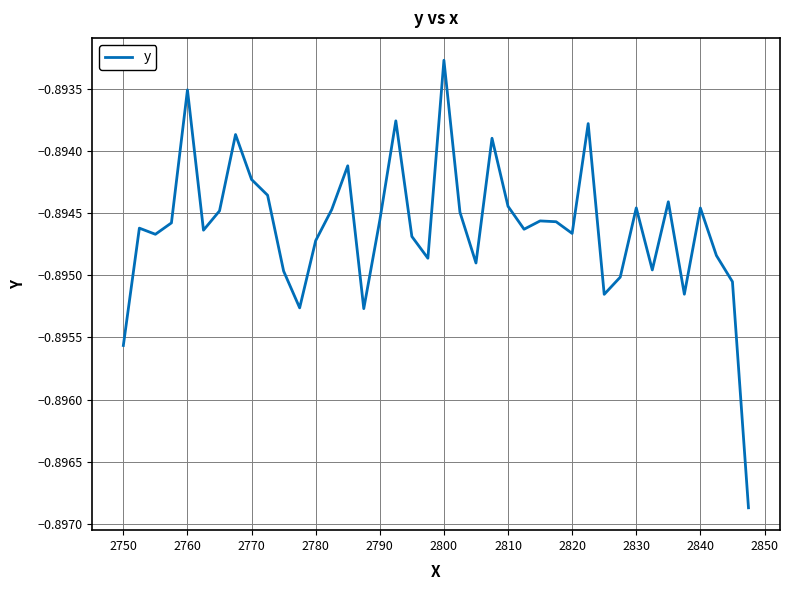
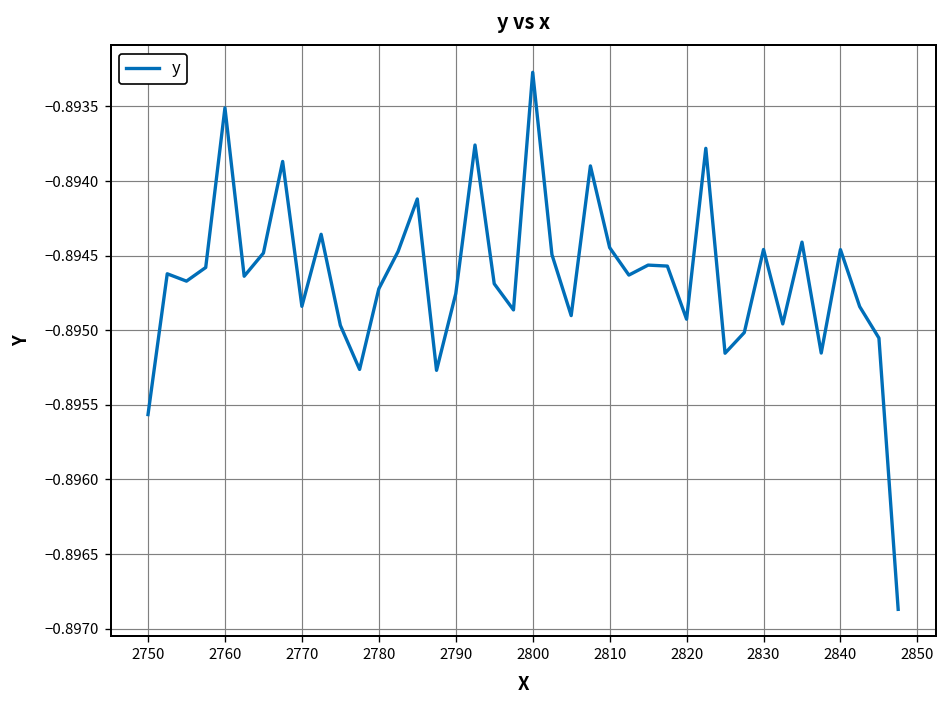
2770: -0.89423 -> -0.89484
2790: -0.89456 -> -0.89475
2820: -0.89466 -> -0.89493
